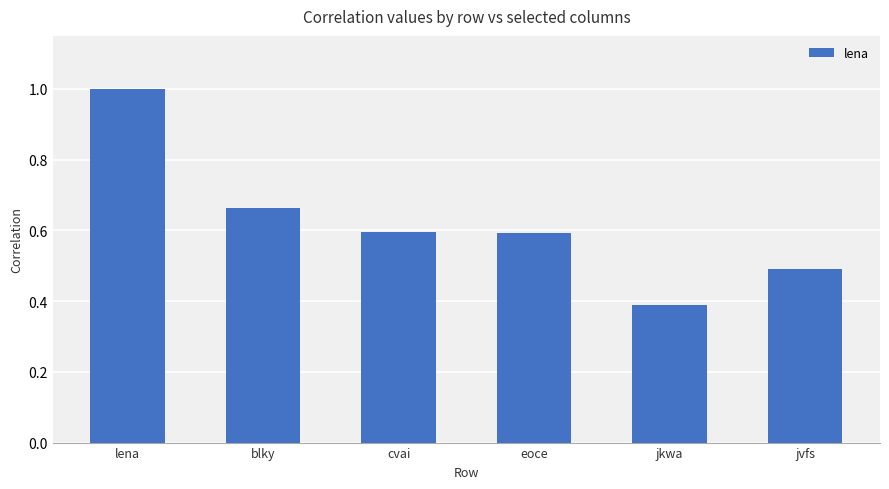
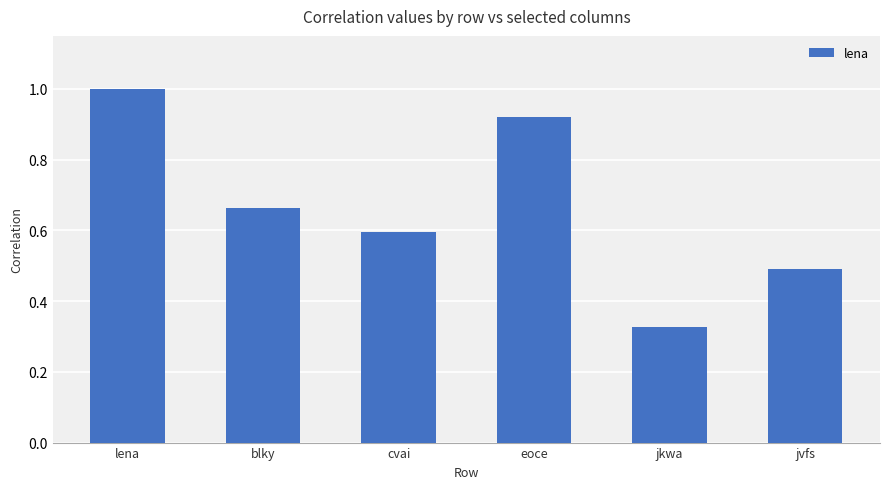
eoce: 0.59 -> 0.92
jkwa: 0.39 -> 0.33
